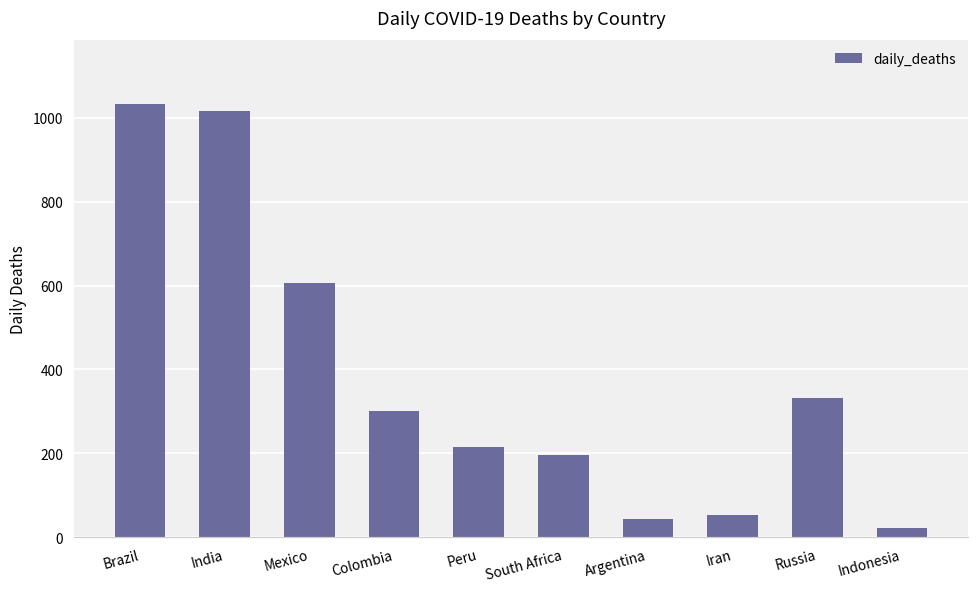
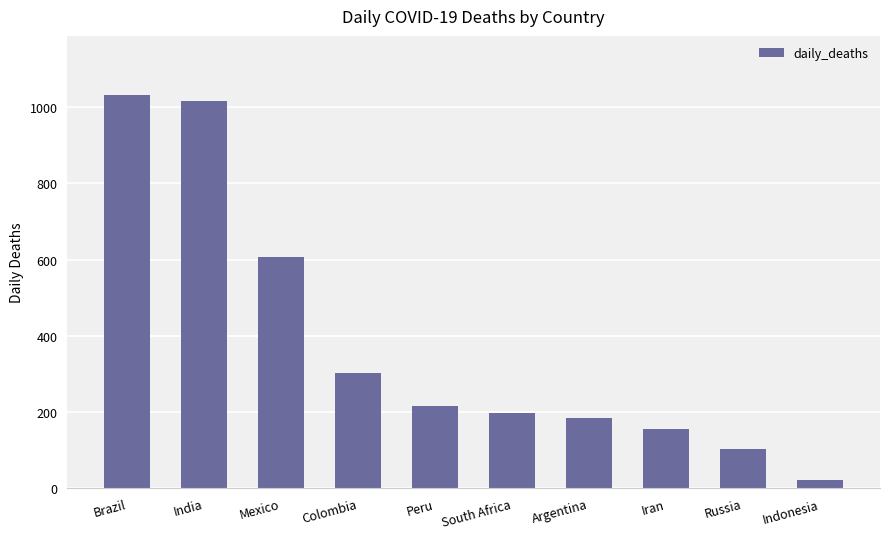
Argentina: 40 -> 190
Iran: 50 -> 150
Russia: 330 -> 100
